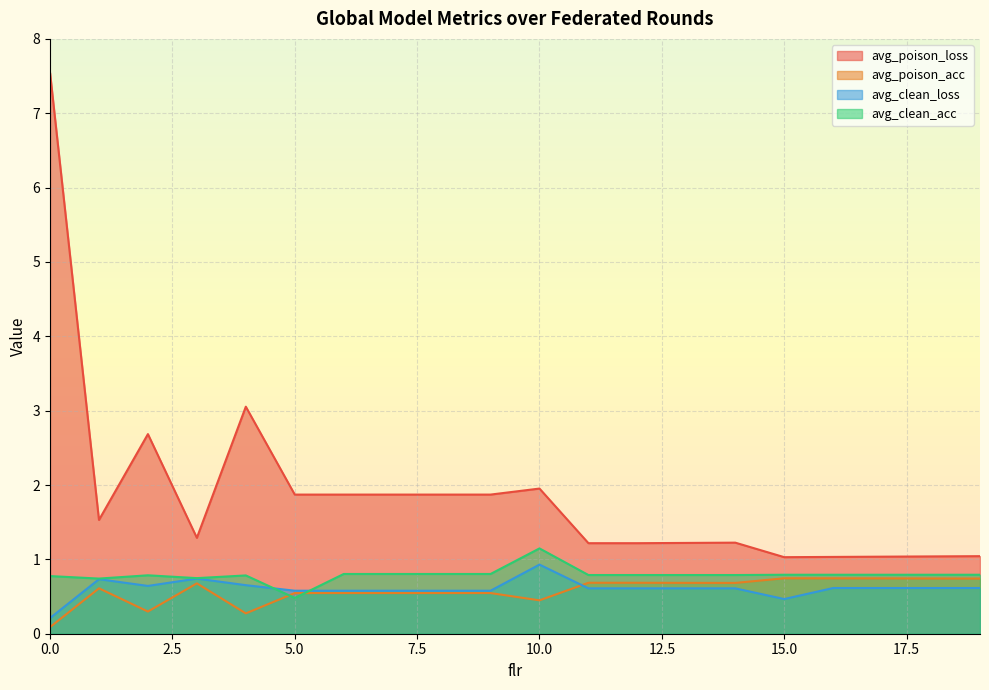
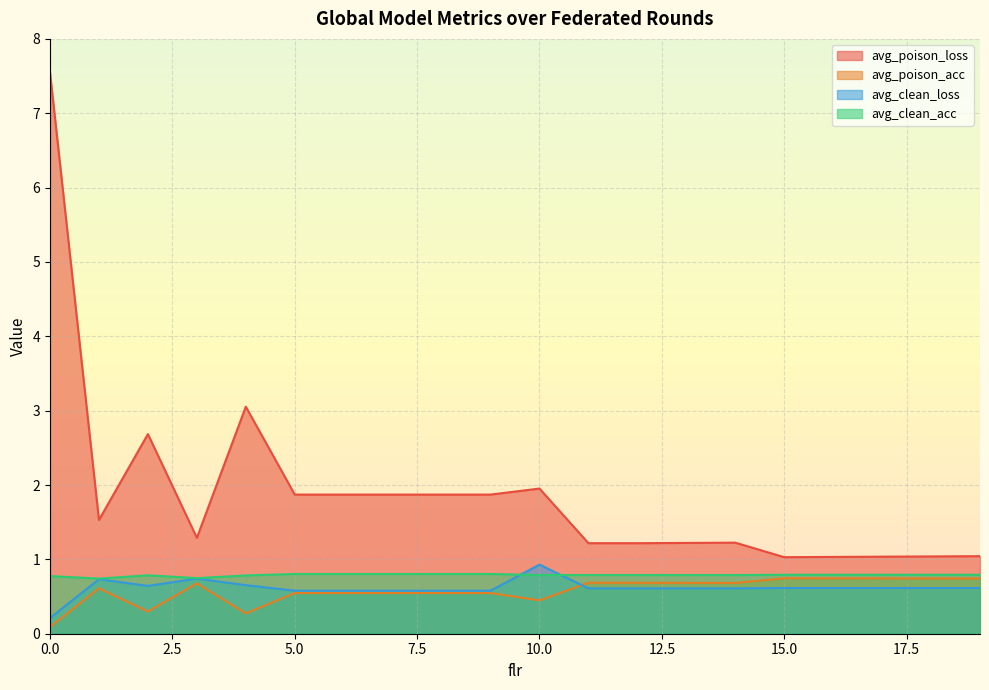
avg_clean_acc, 5.0: 0.5 -> 0.8
avg_clean_acc, 10.0: 1.1 -> 0.8
avg_clean_loss, 15.0: 0.5 -> 0.6
